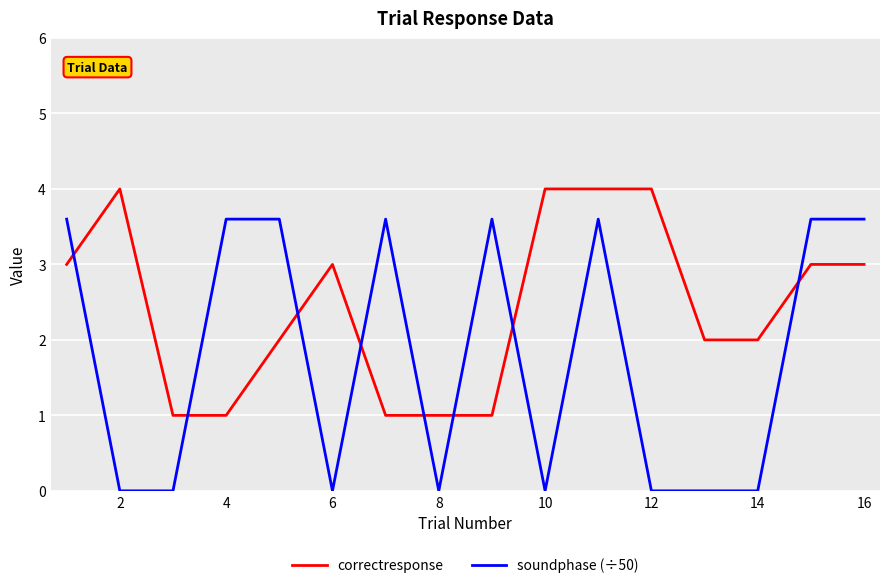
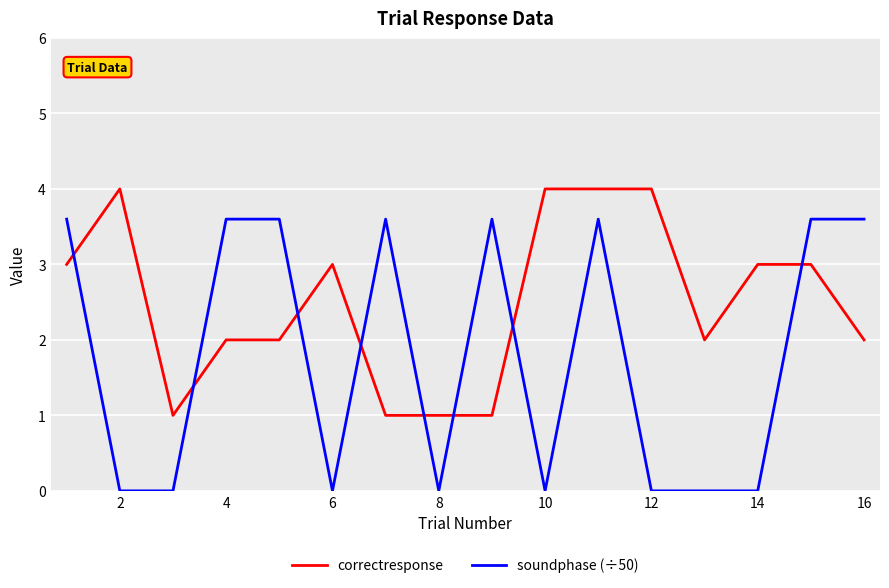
correctresponse, 4: 1 -> 2
correctresponse, 14: 2 -> 3
correctresponse, 16: 3 -> 2
